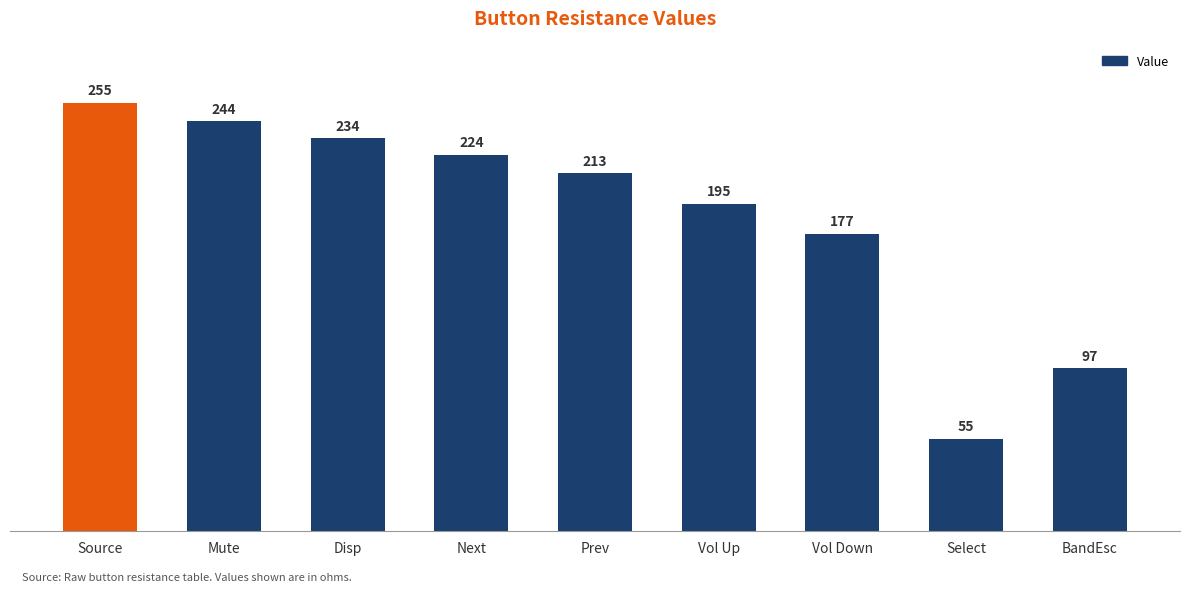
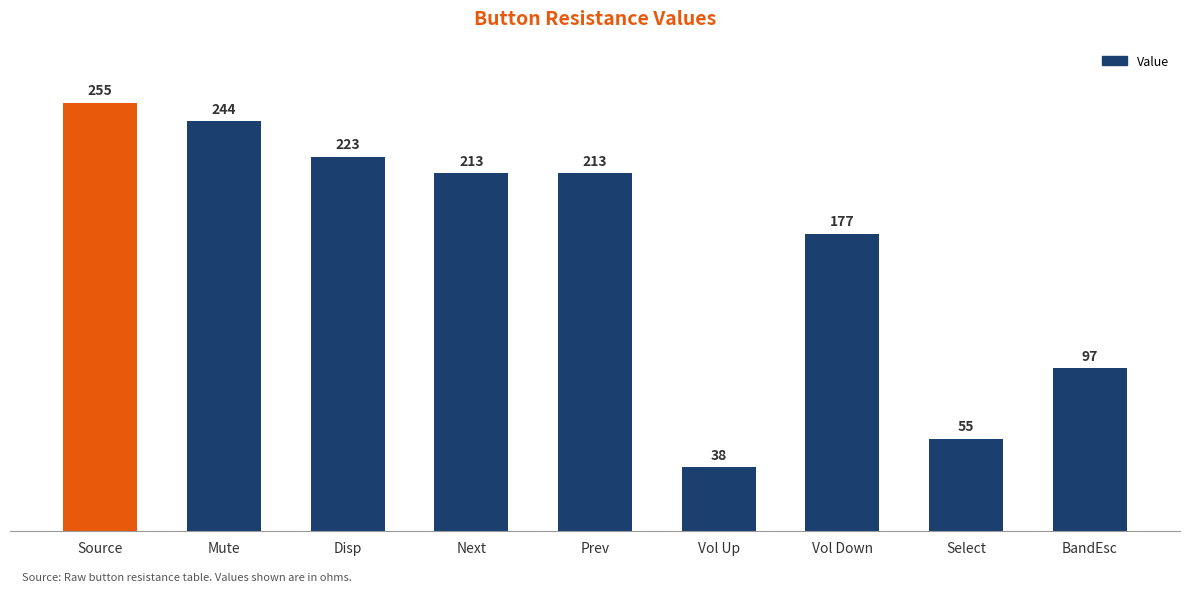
Disp: 234 -> 223
Next: 224 -> 213
Vol Up: 195 -> 38
